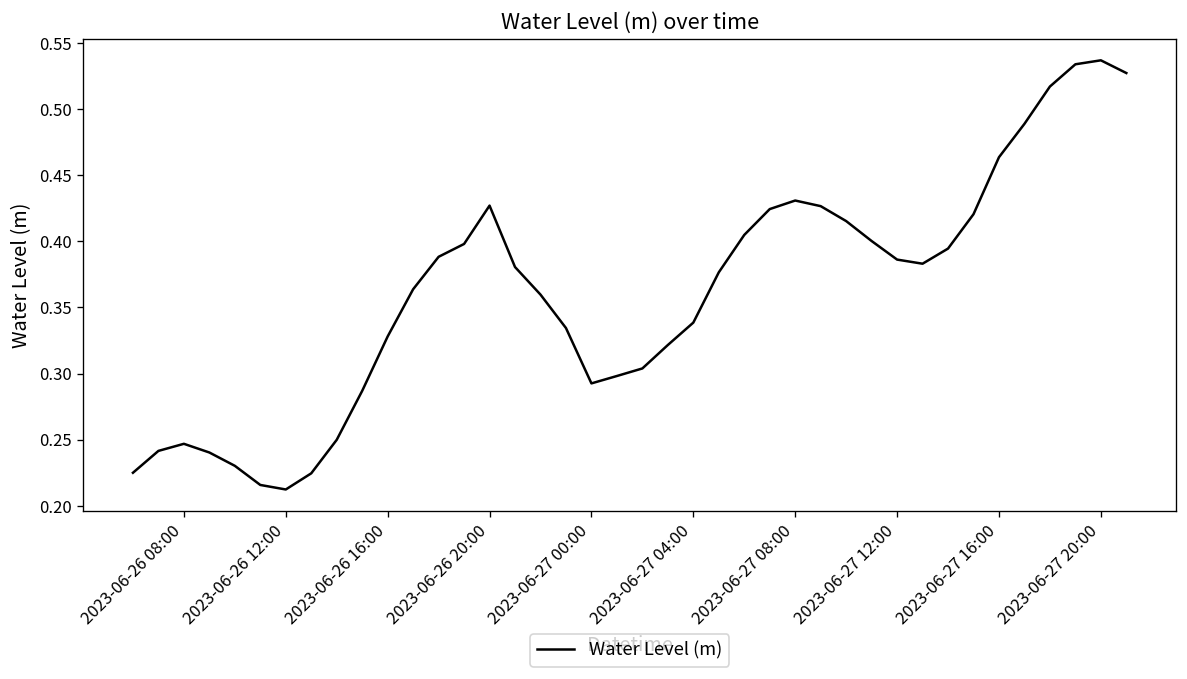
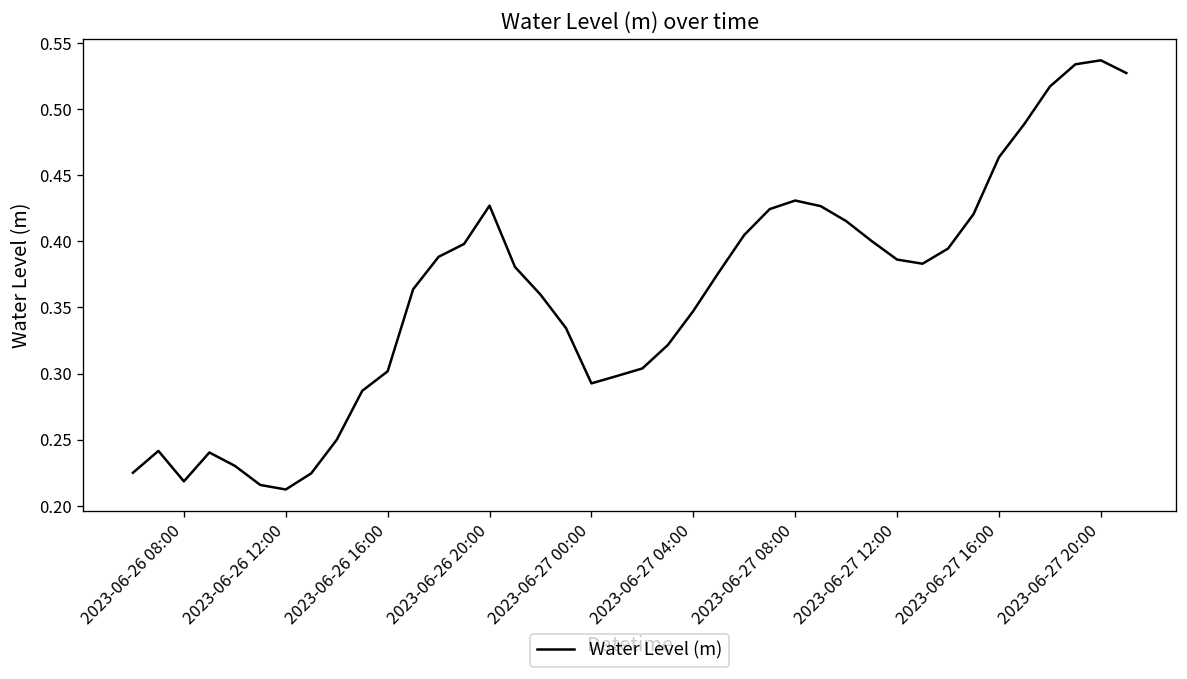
2023-06-26 08:00: 0.247 -> 0.219
2023-06-26 16:00: 0.328 -> 0.302
2023-06-27 04:00: 0.339 -> 0.347
